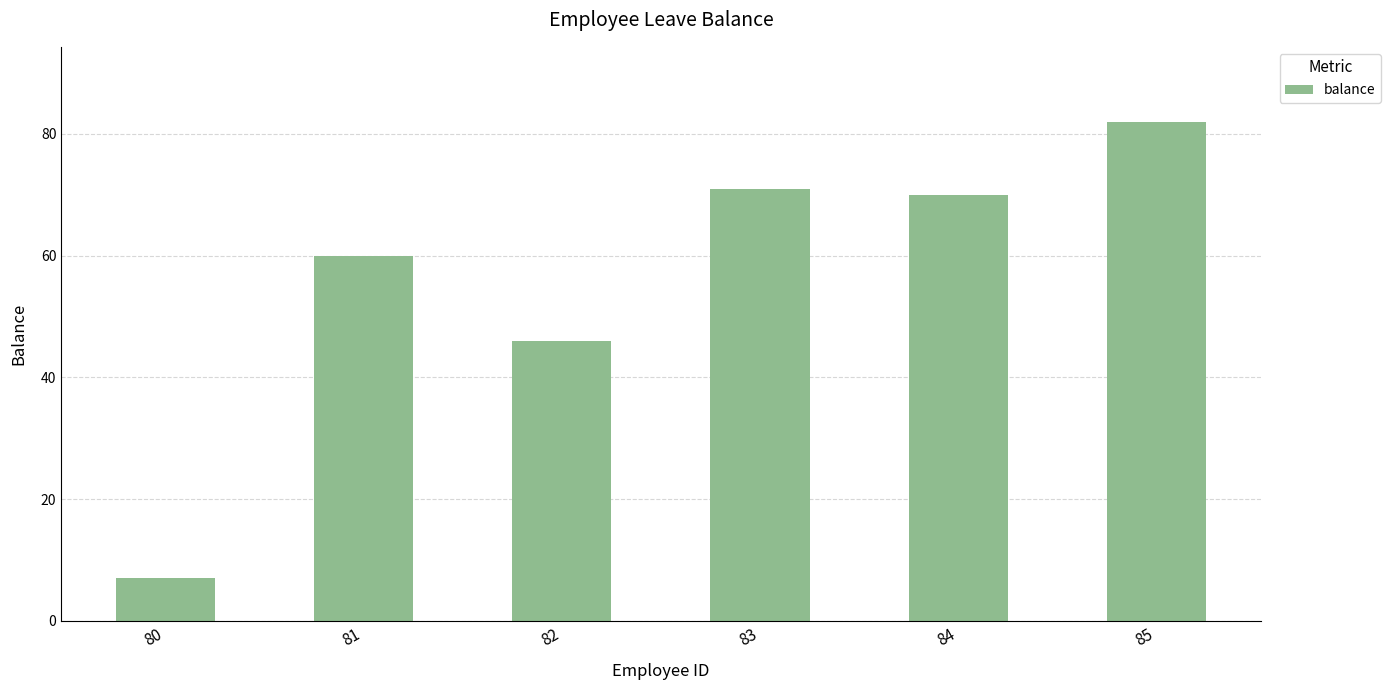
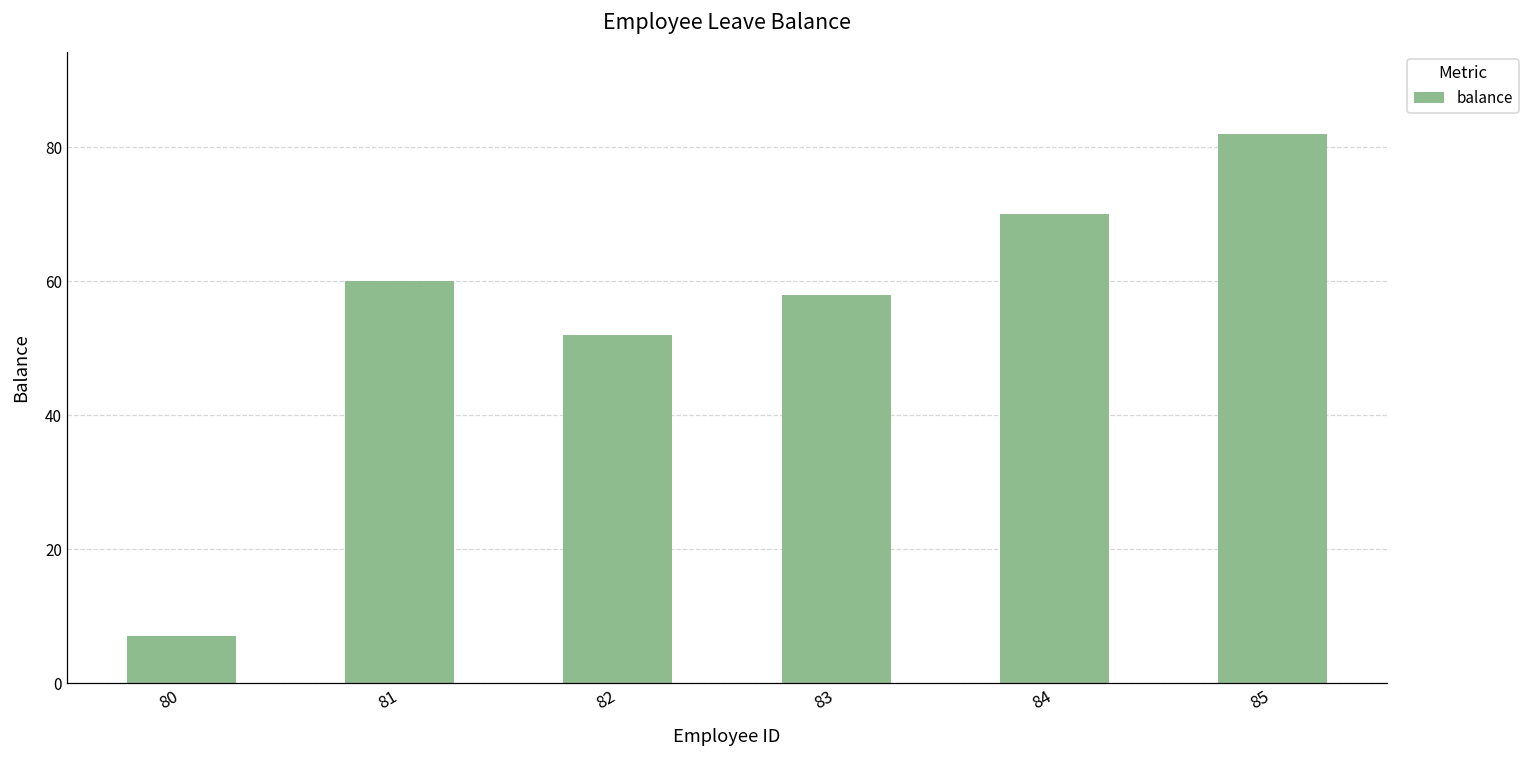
82: 46 -> 52
83: 71 -> 58
